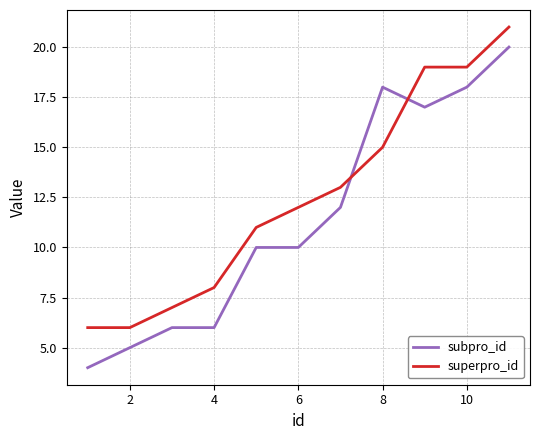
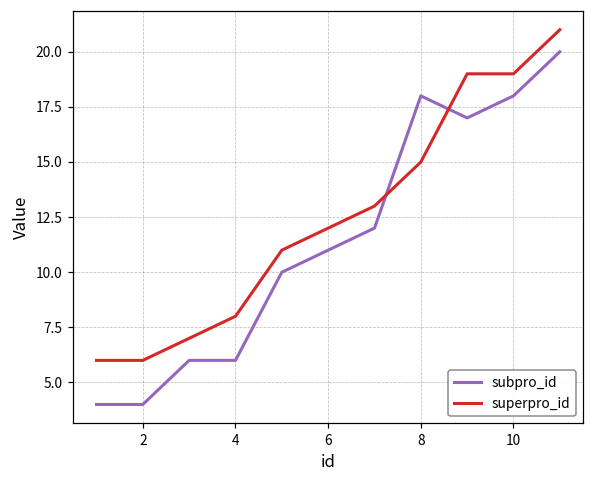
subpro_id, 2: 5 -> 4
subpro_id, 6: 10 -> 11
